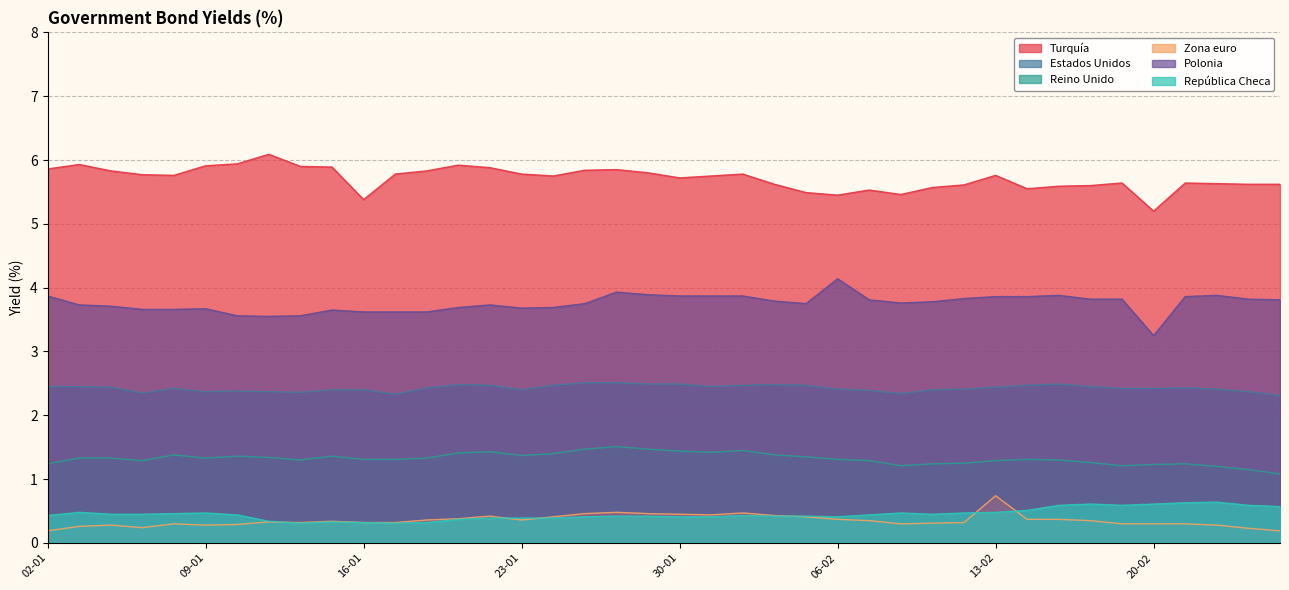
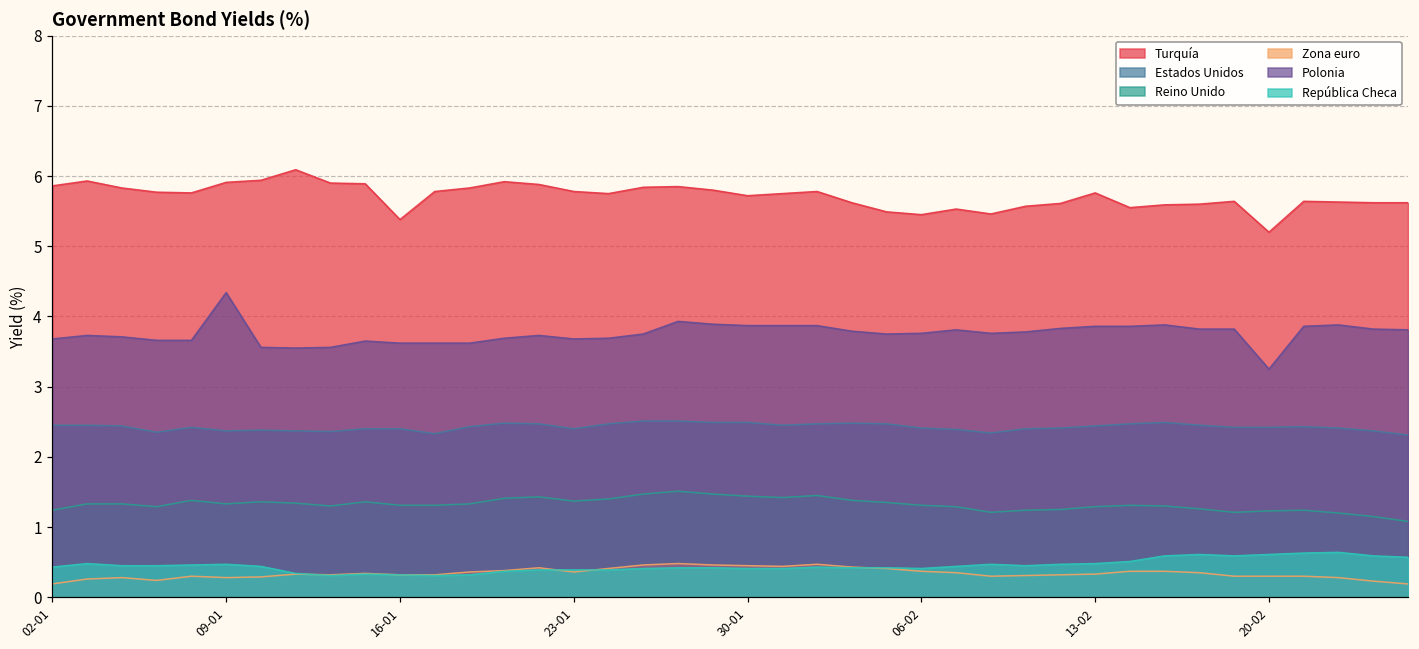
Polonia, 02-01: 3.9 -> 3.7
Polonia, 09-01: 3.7 -> 4.3
Polonia, 06-02: 4.1 -> 3.8
Zona euro, 13-02: 0.7 -> 0.3
